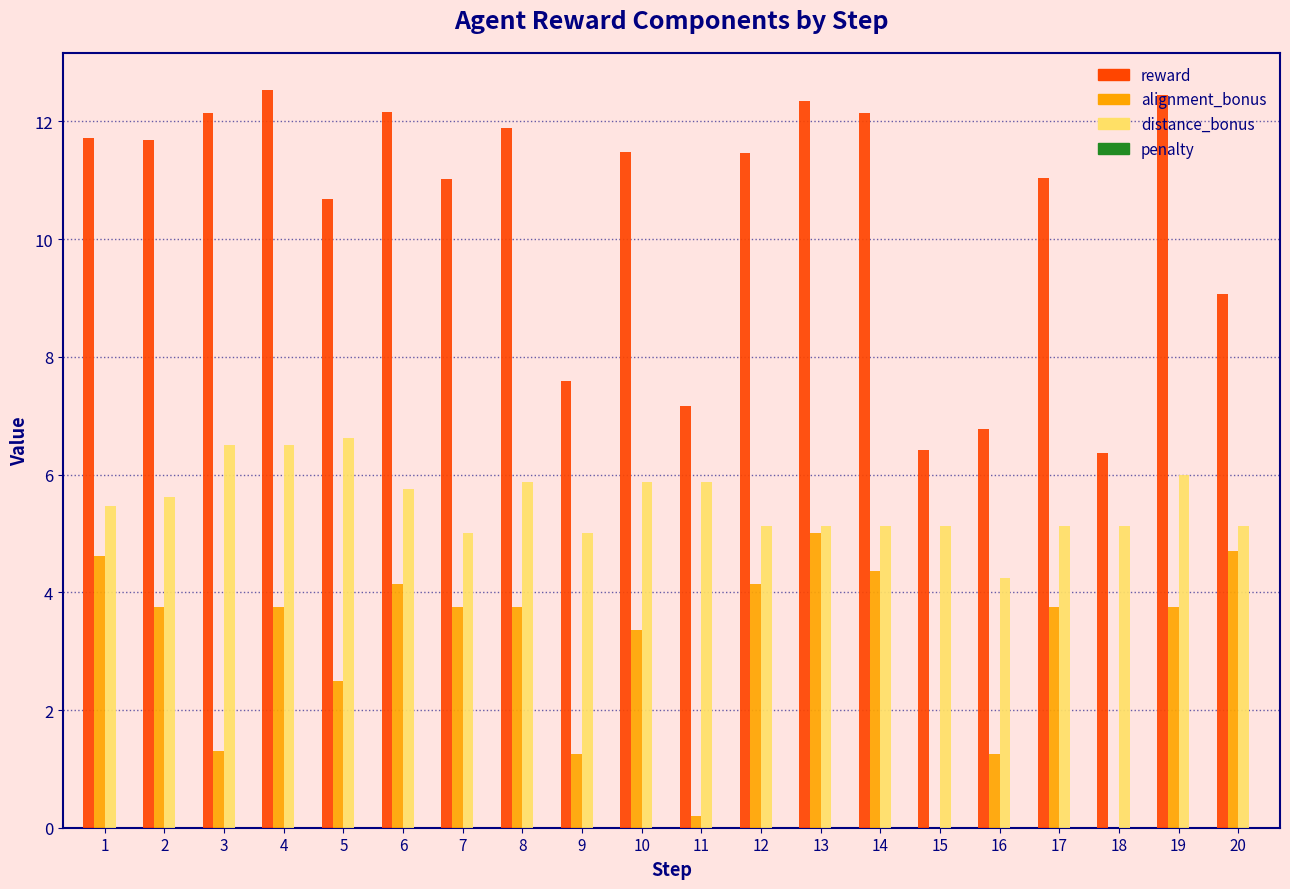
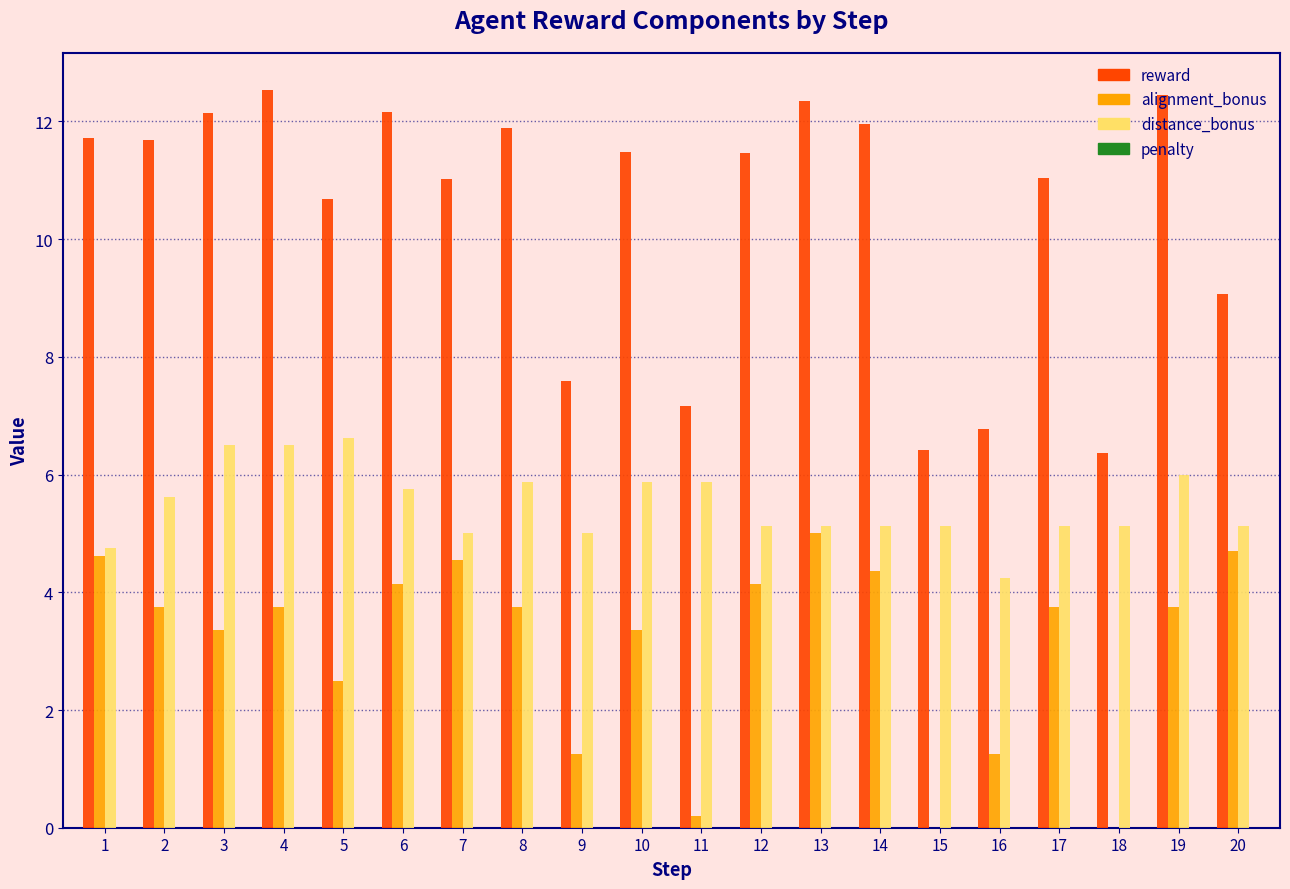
distance_bonus, 1: 5.5 -> 4.8
alignment_bonus, 3: 1.3 -> 3.4
alignment_bonus, 7: 3.8 -> 4.6
reward, 14: 12.2 -> 12.0
